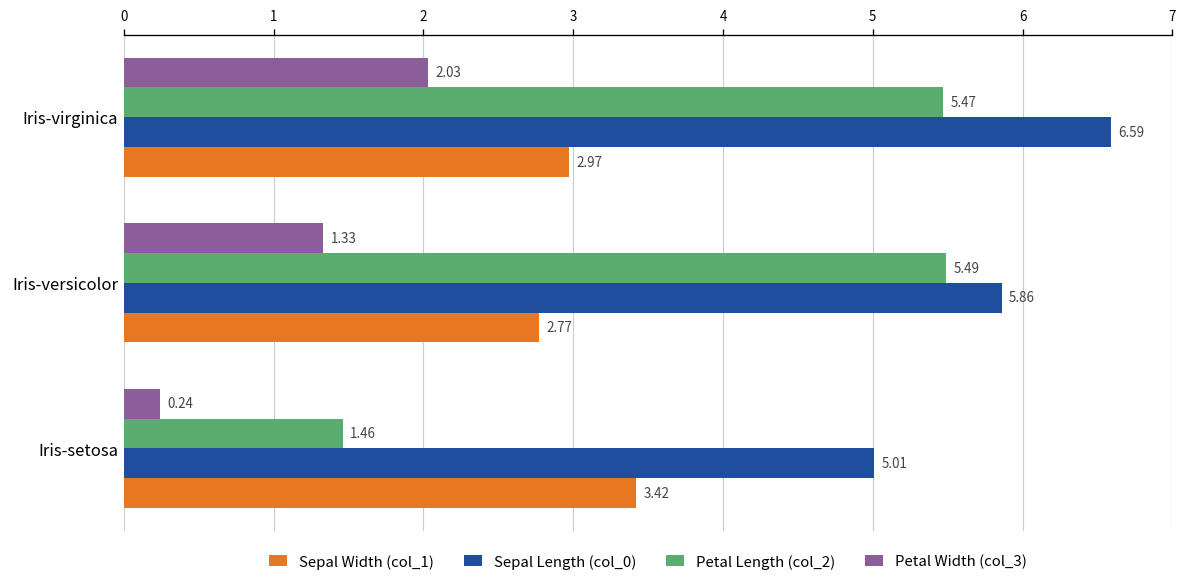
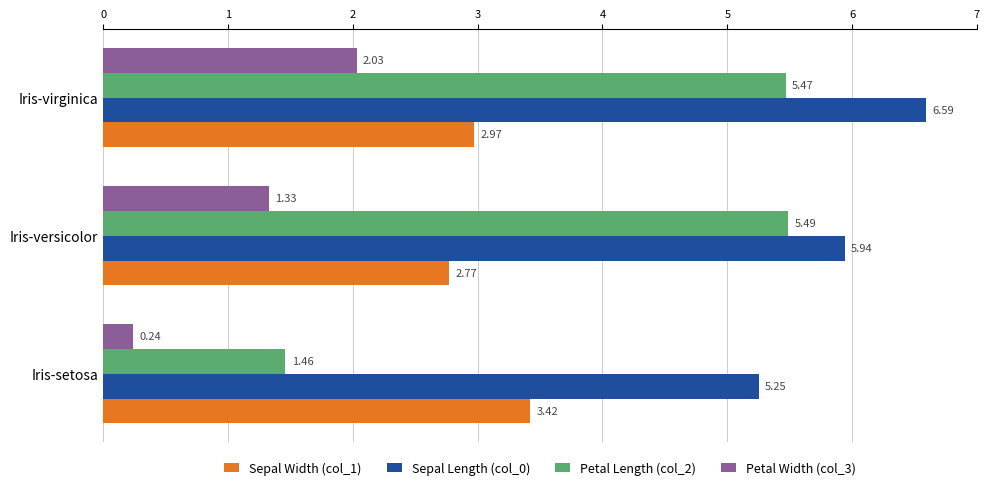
Sepal Length (col_0), Iris-versicolor: 5.86 -> 5.94
Sepal Length (col_0), Iris-setosa: 5.01 -> 5.25
